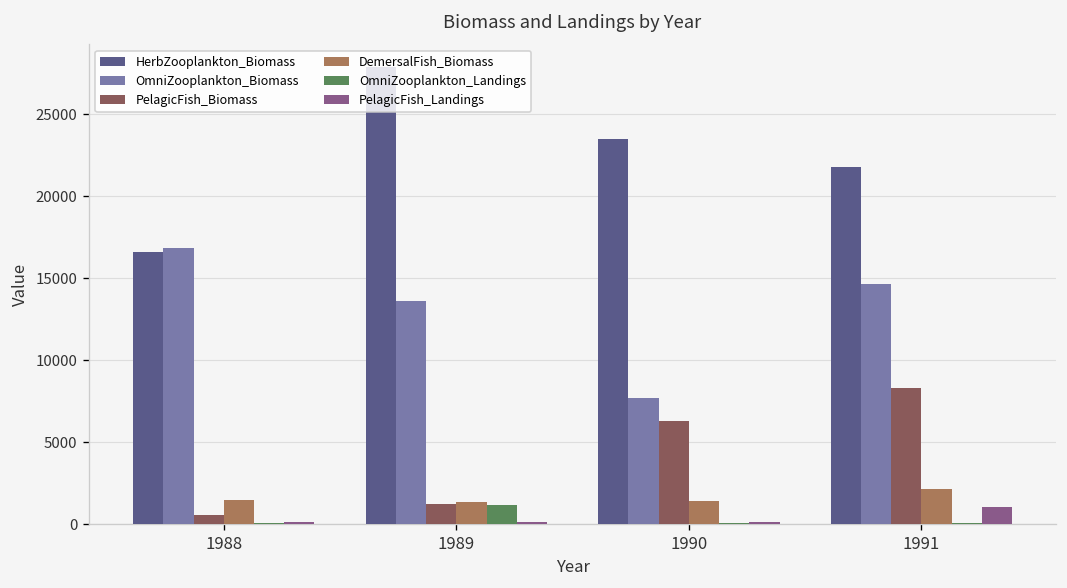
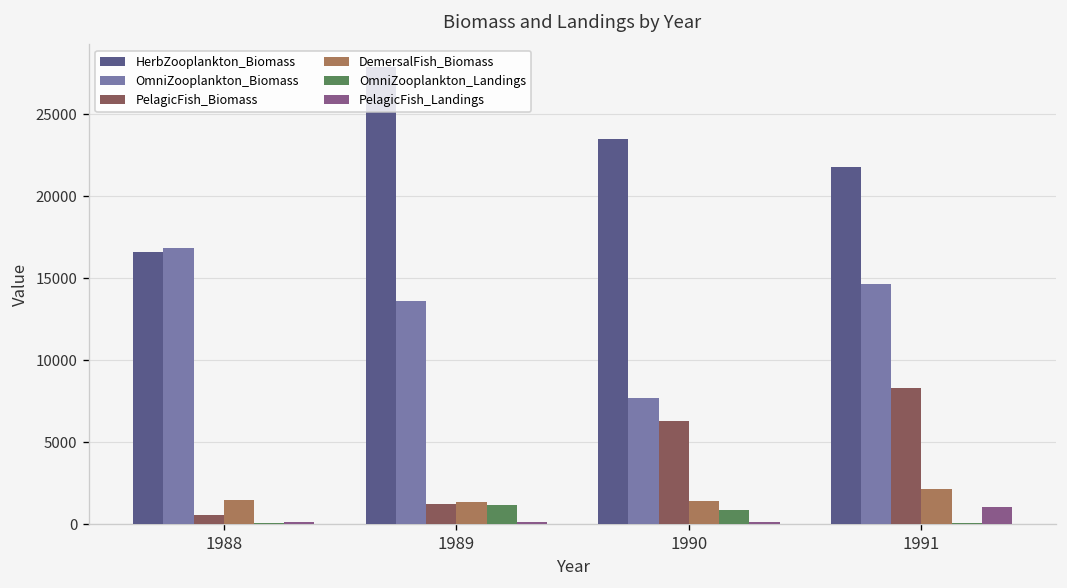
OmniZooplankton_Landings, 1990: 100 -> 800
